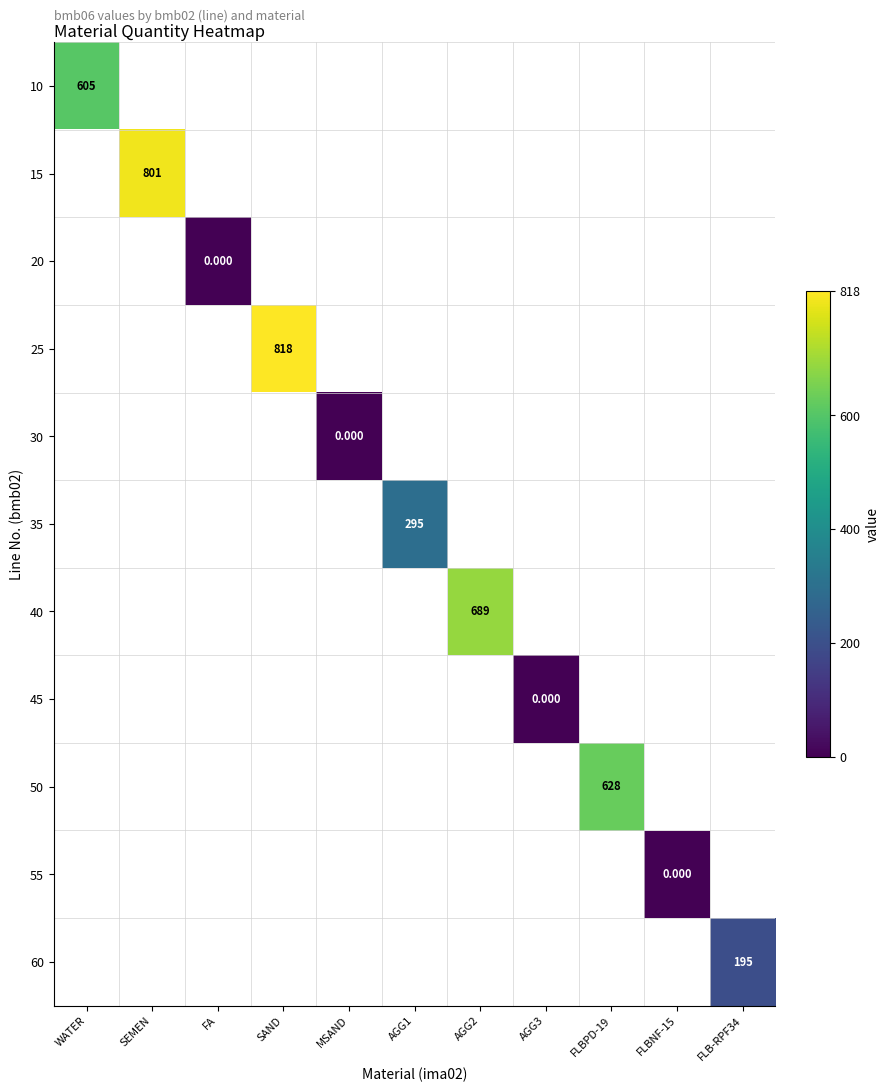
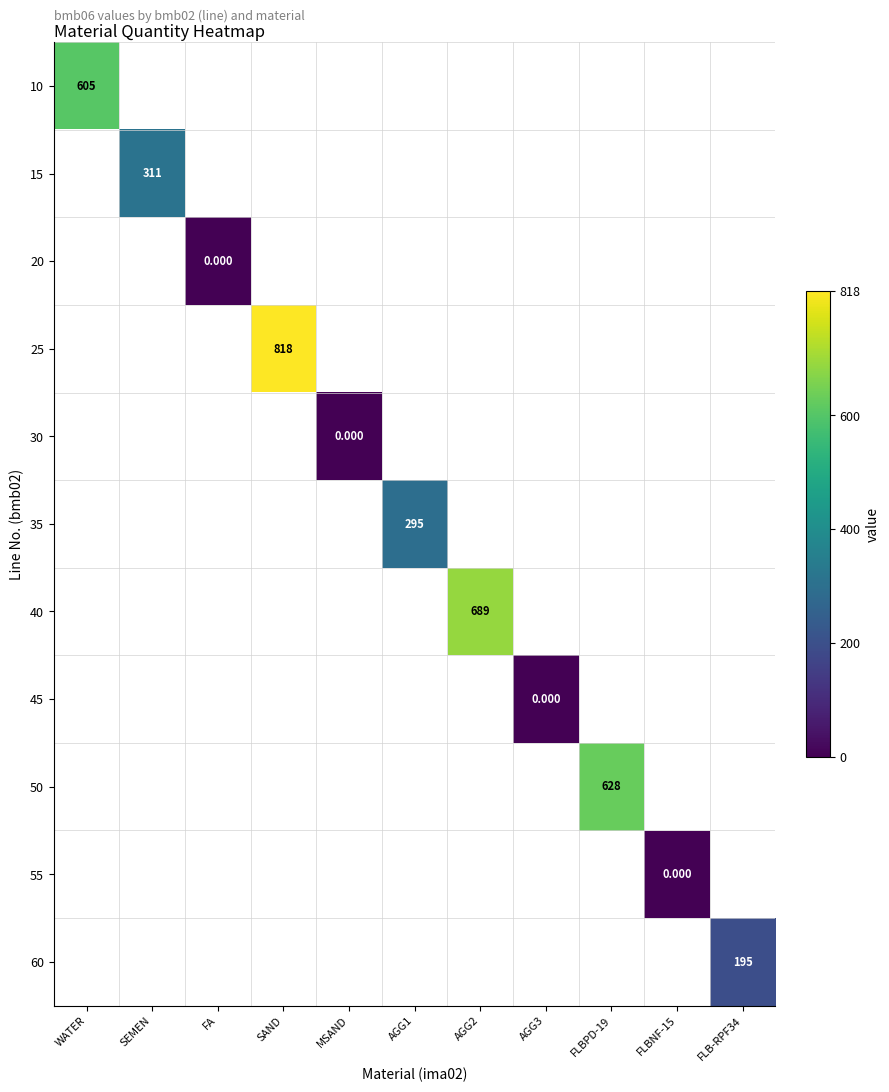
15, SEMEN: 801 -> 311
